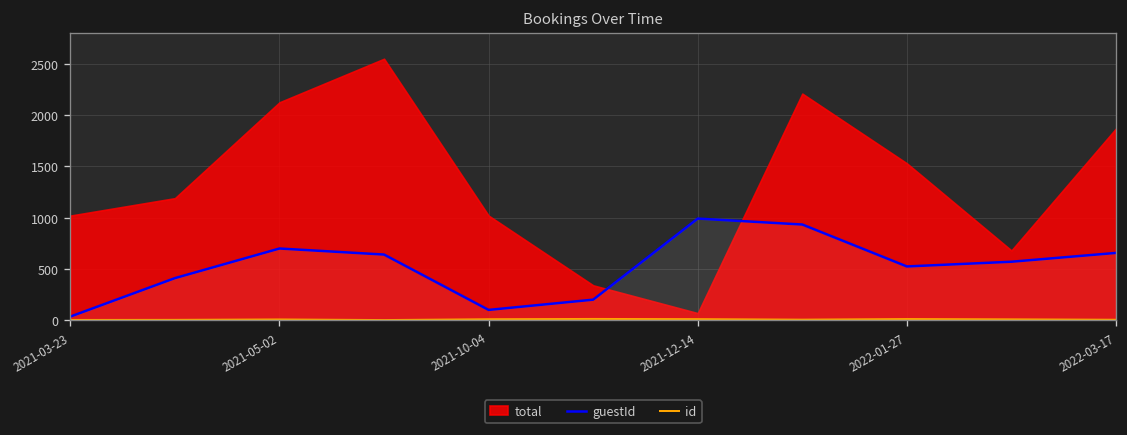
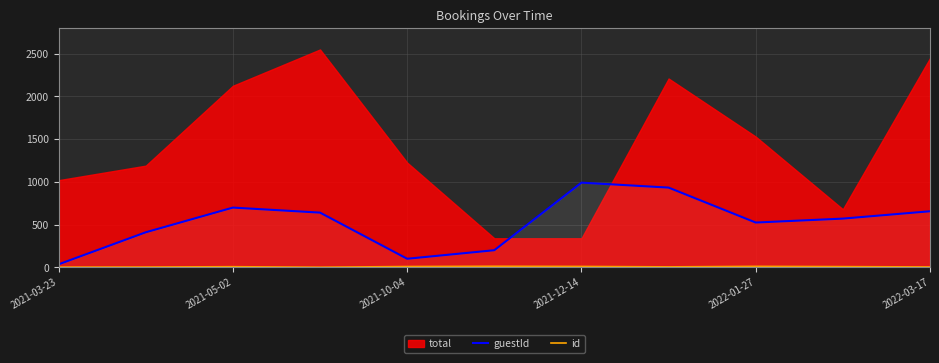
total, 2021-10-04: 1000 -> 1200
total, 2021-12-14: 100 -> 300
total, 2022-03-17: 1900 -> 2400
